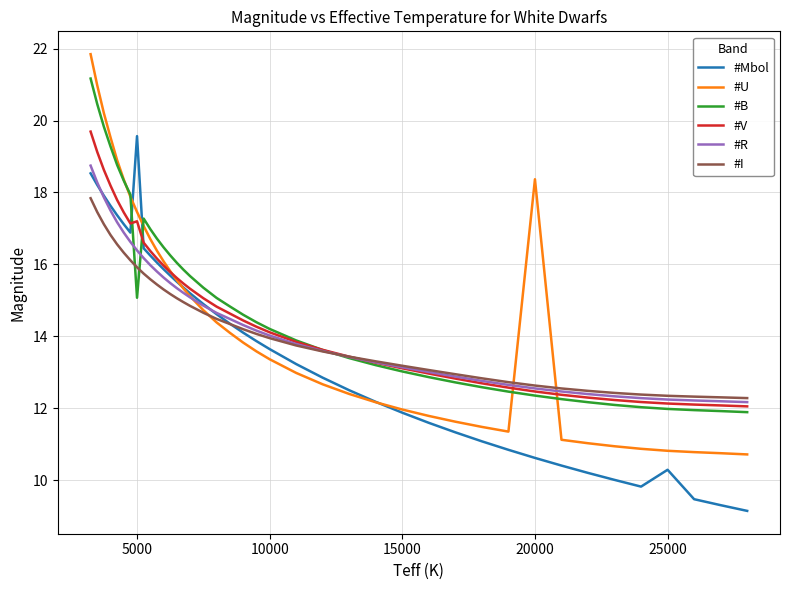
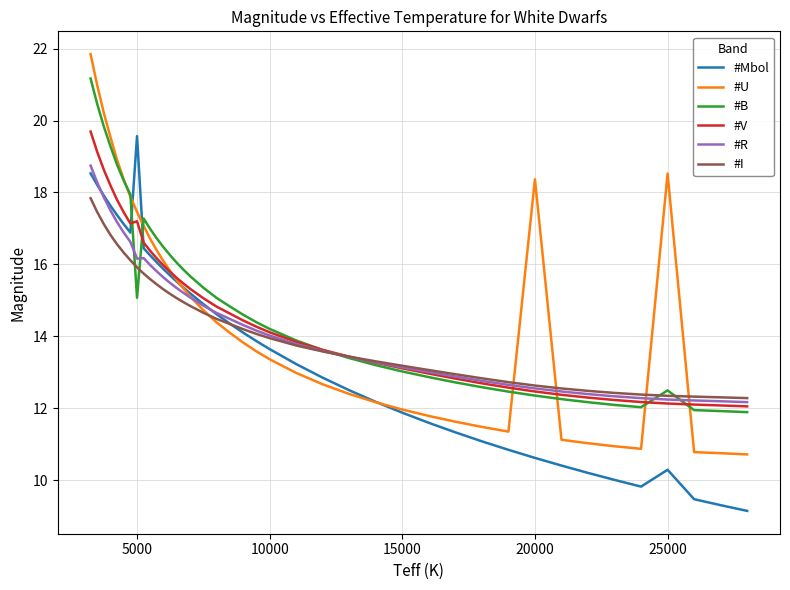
#R, 5000: 16.4 -> 16.2
#U, 25000: 10.8 -> 18.5
#B, 25000: 12.0 -> 12.5
